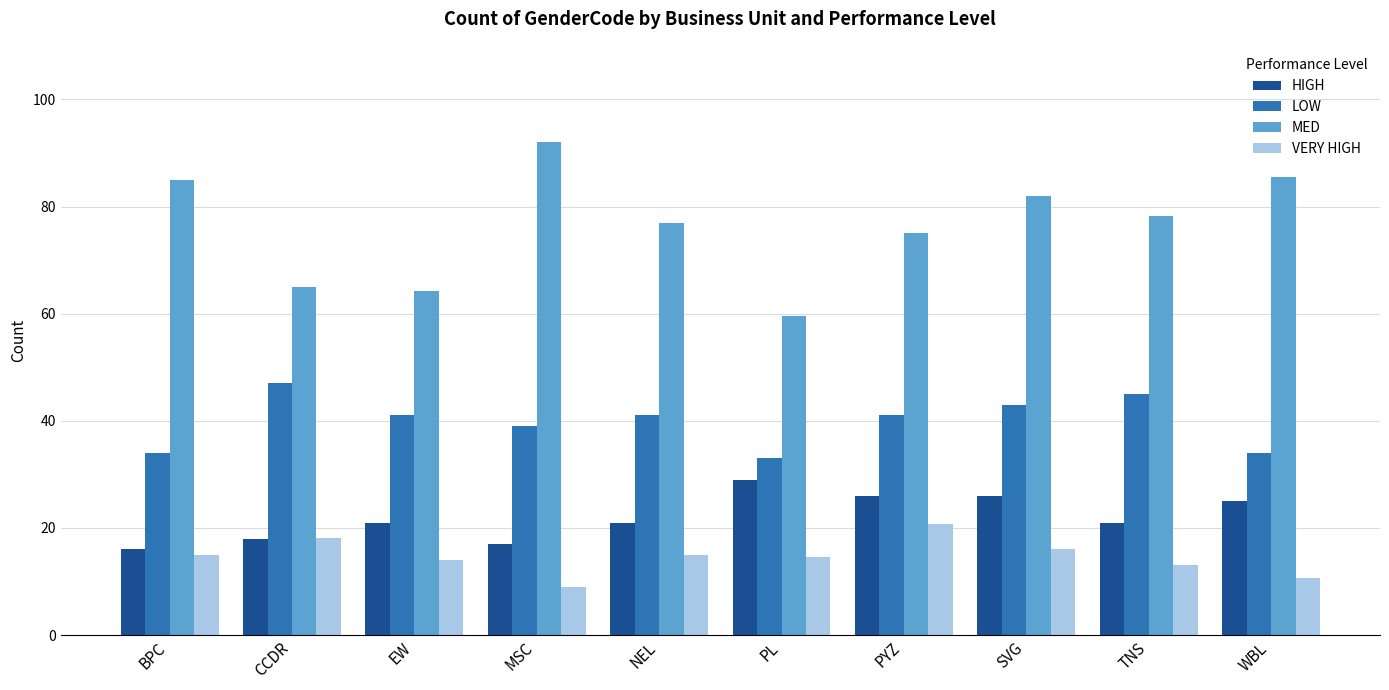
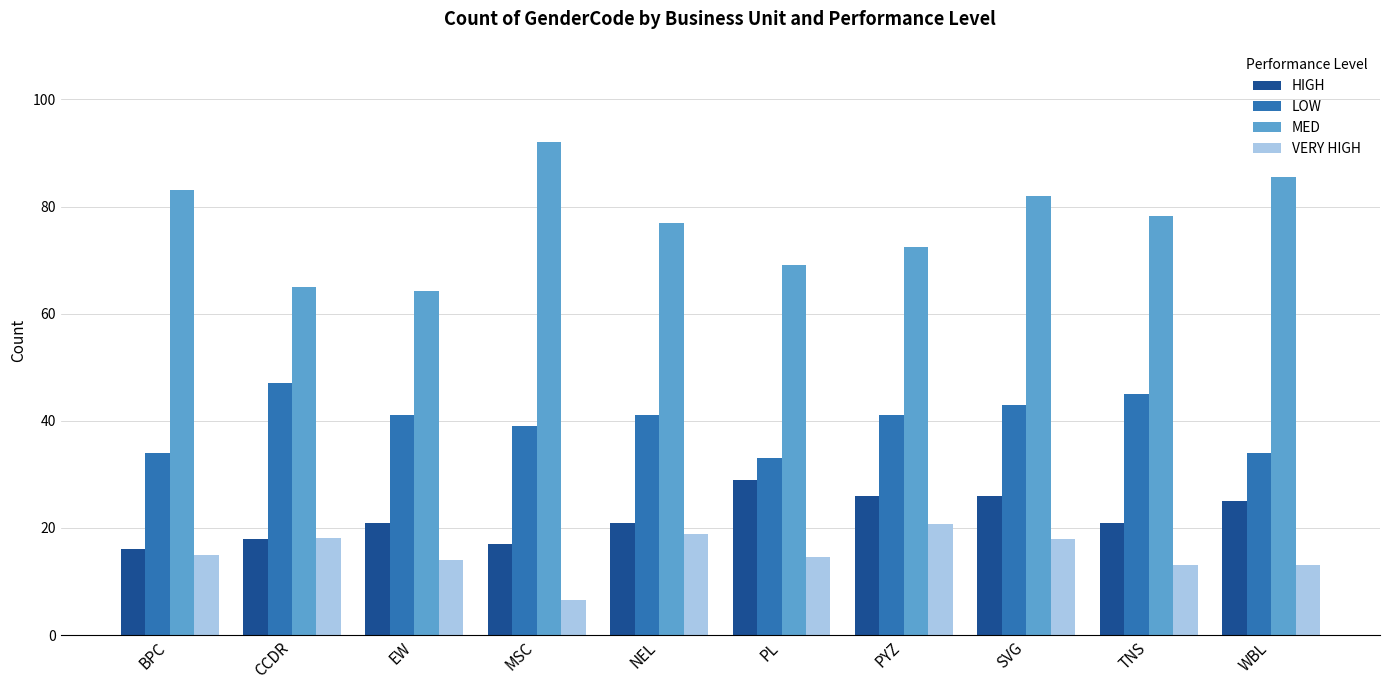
MED, BPC: 85 -> 83
VERY HIGH, MSC: 9 -> 7
VERY HIGH, NEL: 15 -> 19
MED, PL: 60 -> 69
MED, PYZ: 75 -> 73
VERY HIGH, SVG: 16 -> 18
VERY HIGH, WBL: 11 -> 13
